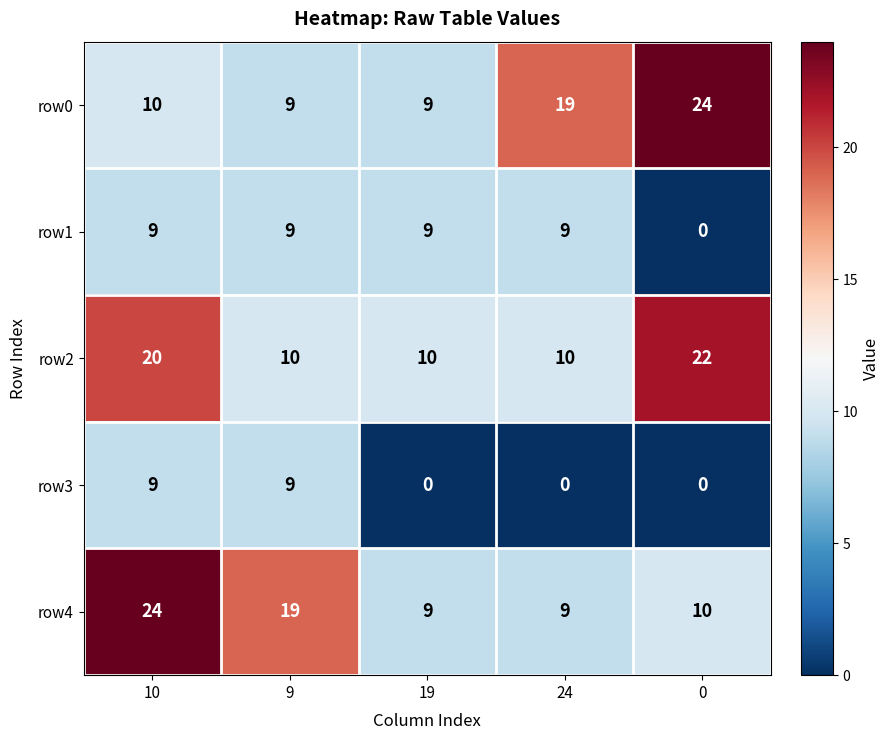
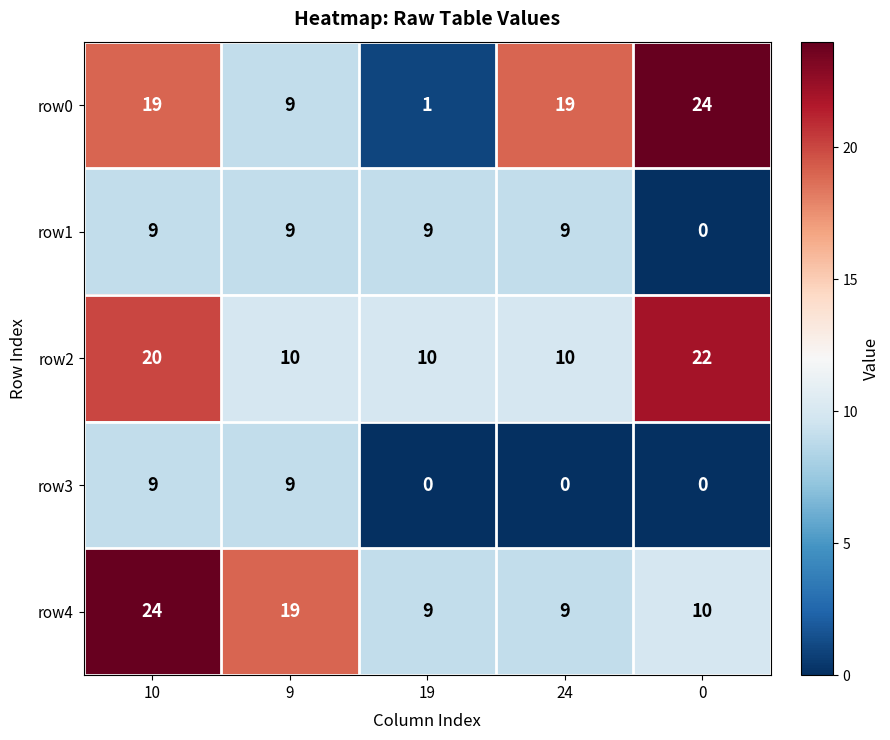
row0, 10: 10 -> 19
row0, 19: 9 -> 1
